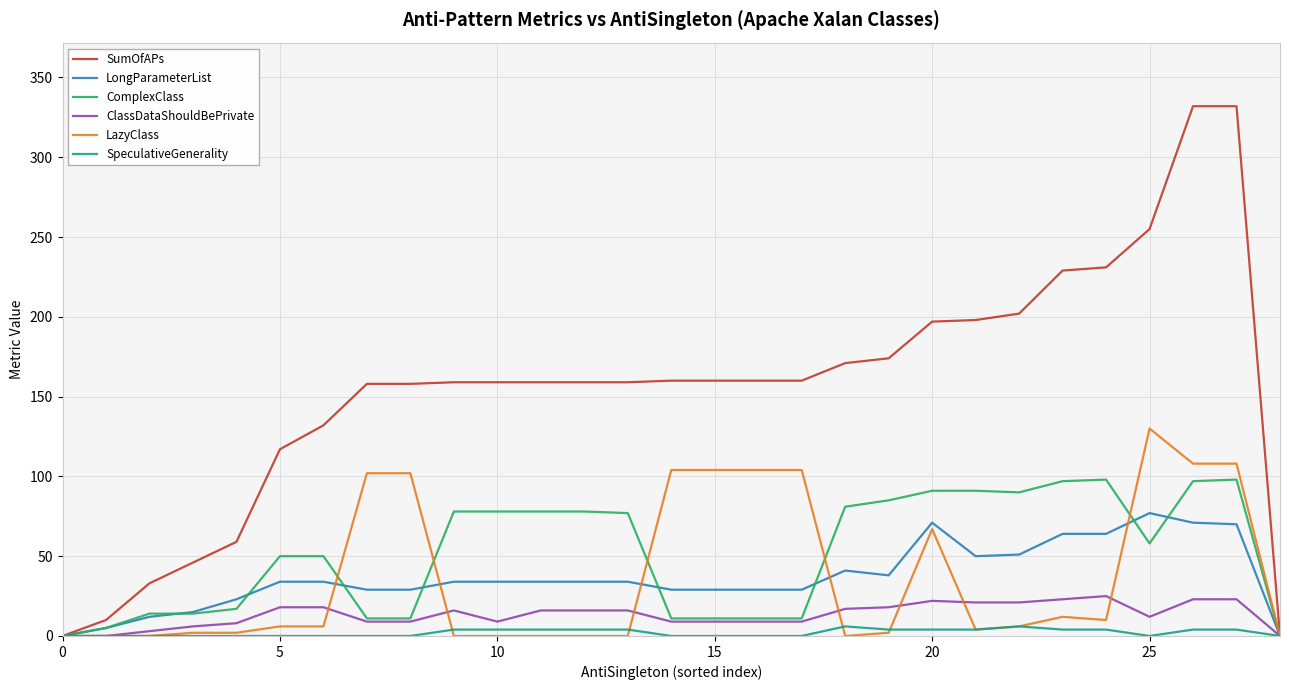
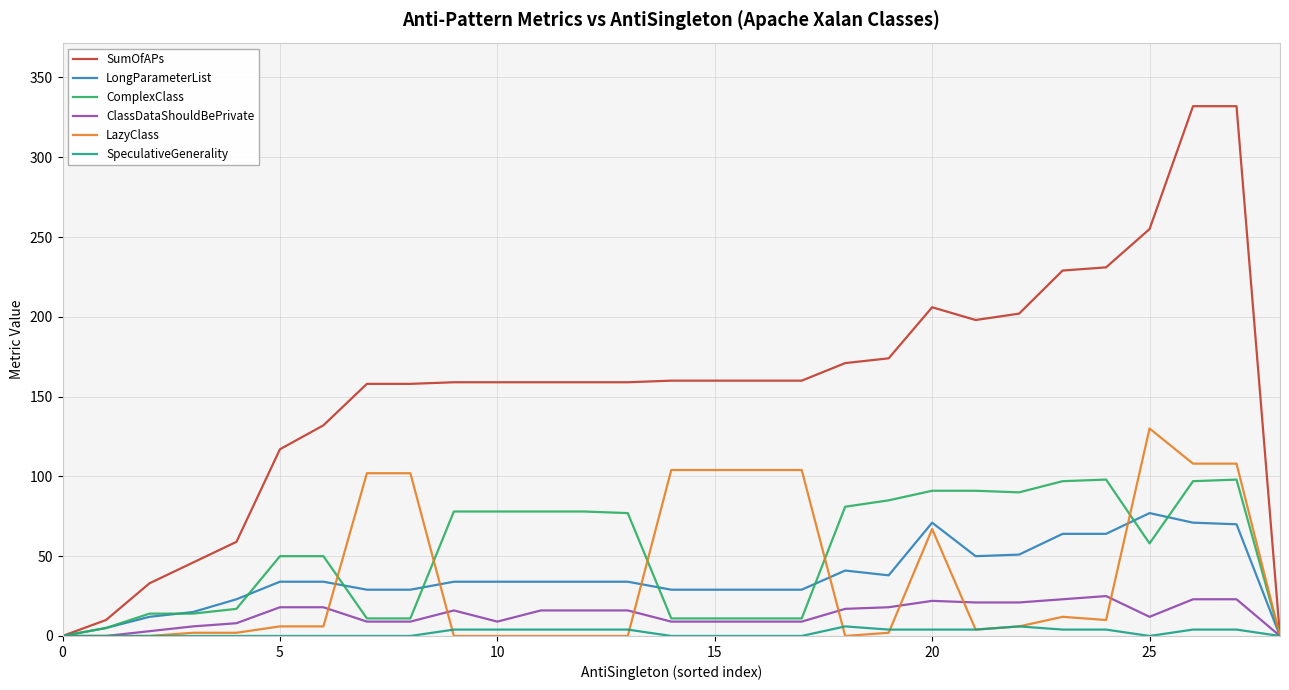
SumOfAPs, 20: 197 -> 206
